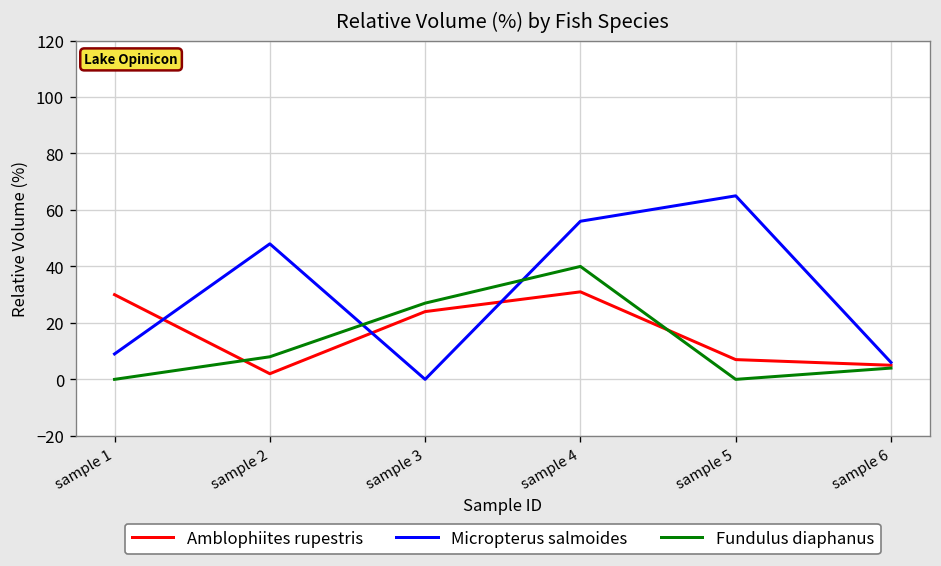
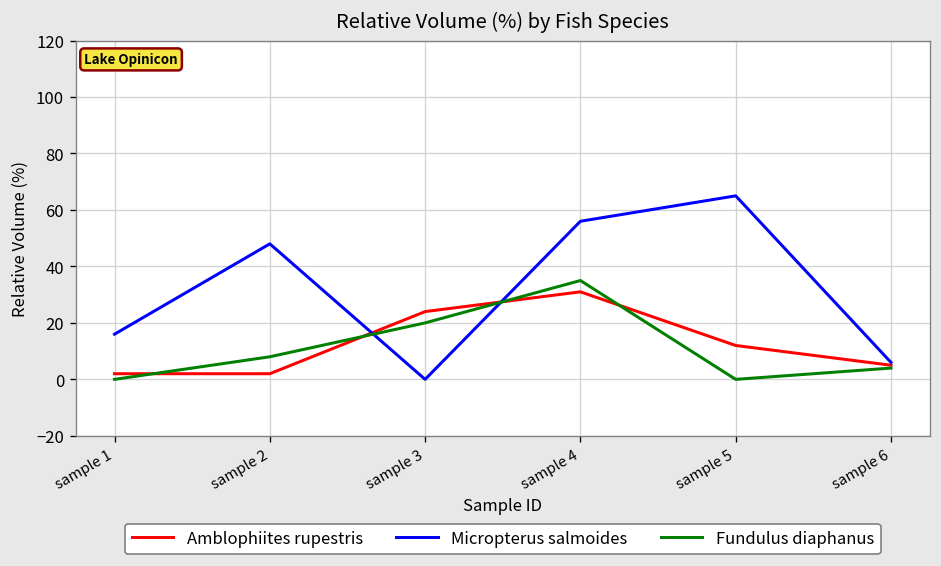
Amblophiites rupestris, sample 1: 30 -> 2
Micropterus salmoides, sample 1: 9 -> 16
Fundulus diaphanus, sample 3: 27 -> 20
Fundulus diaphanus, sample 4: 40 -> 35
Amblophiites rupestris, sample 5: 7 -> 12
